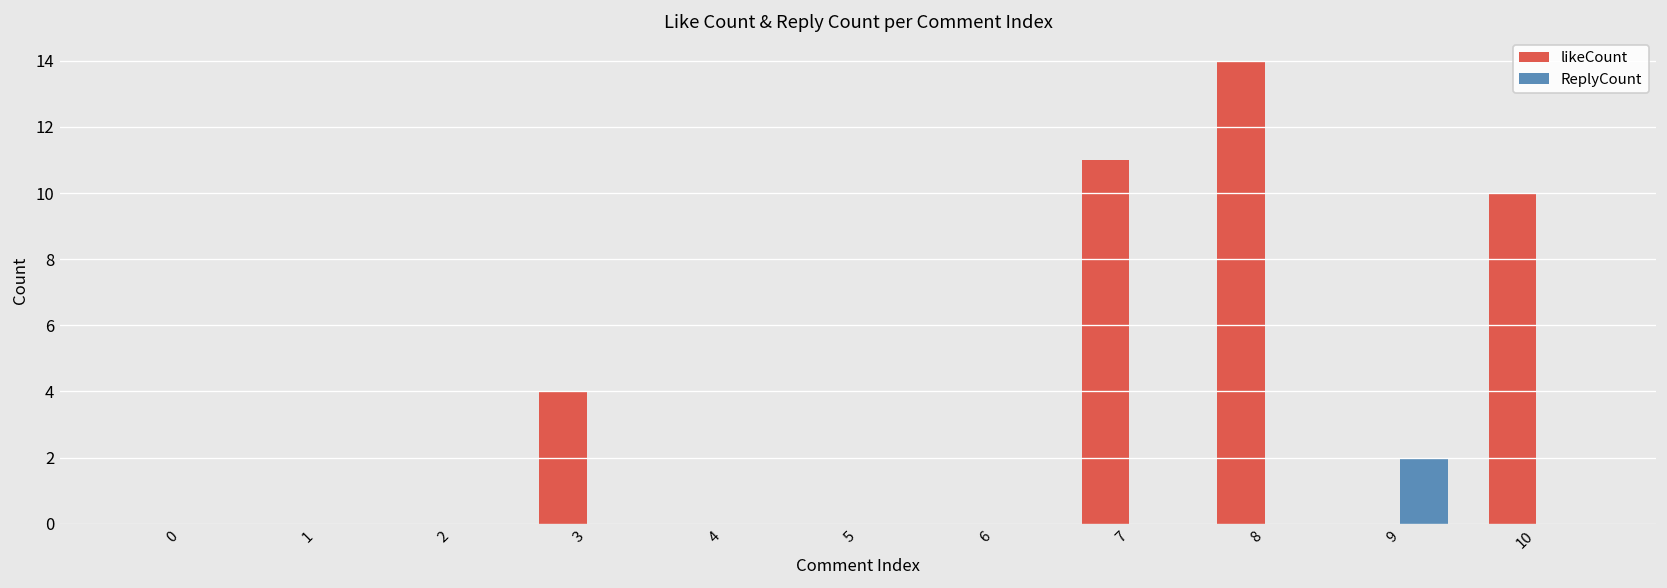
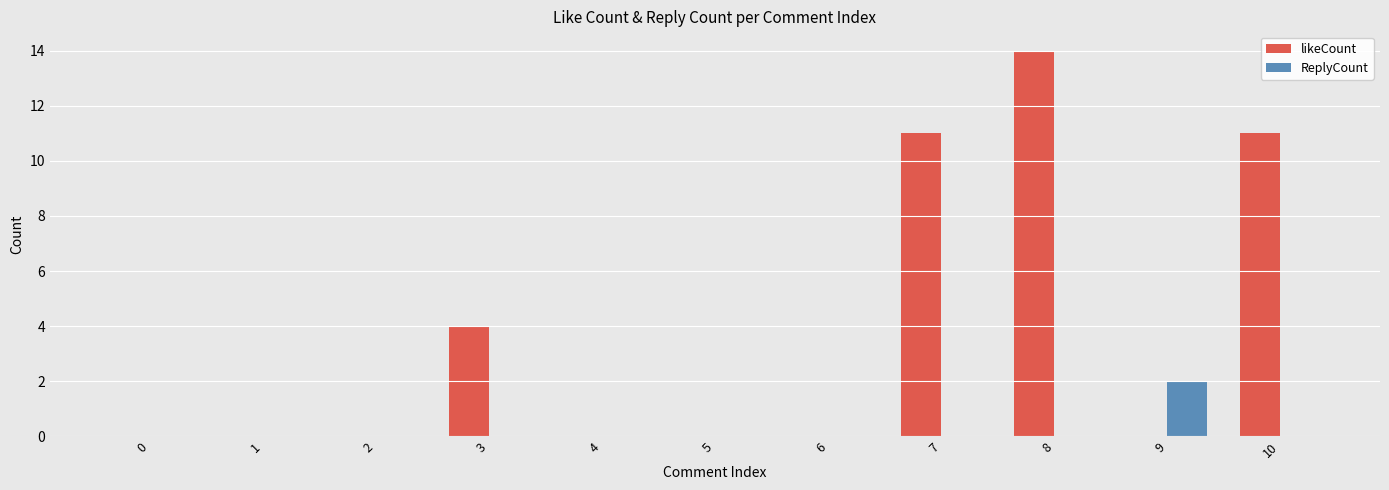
likeCount, 10: 10 -> 11
